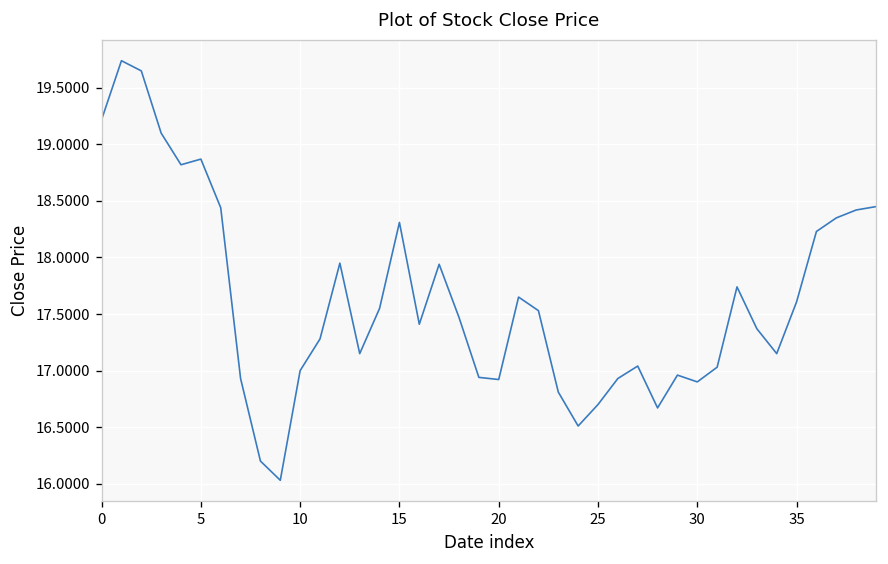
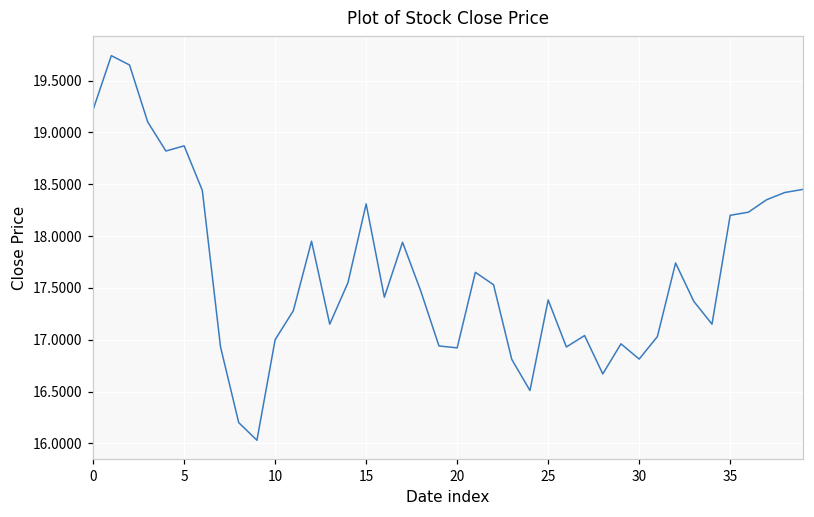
25: 16.7 -> 17.4
30: 16.9 -> 16.8
35: 17.6 -> 18.2
